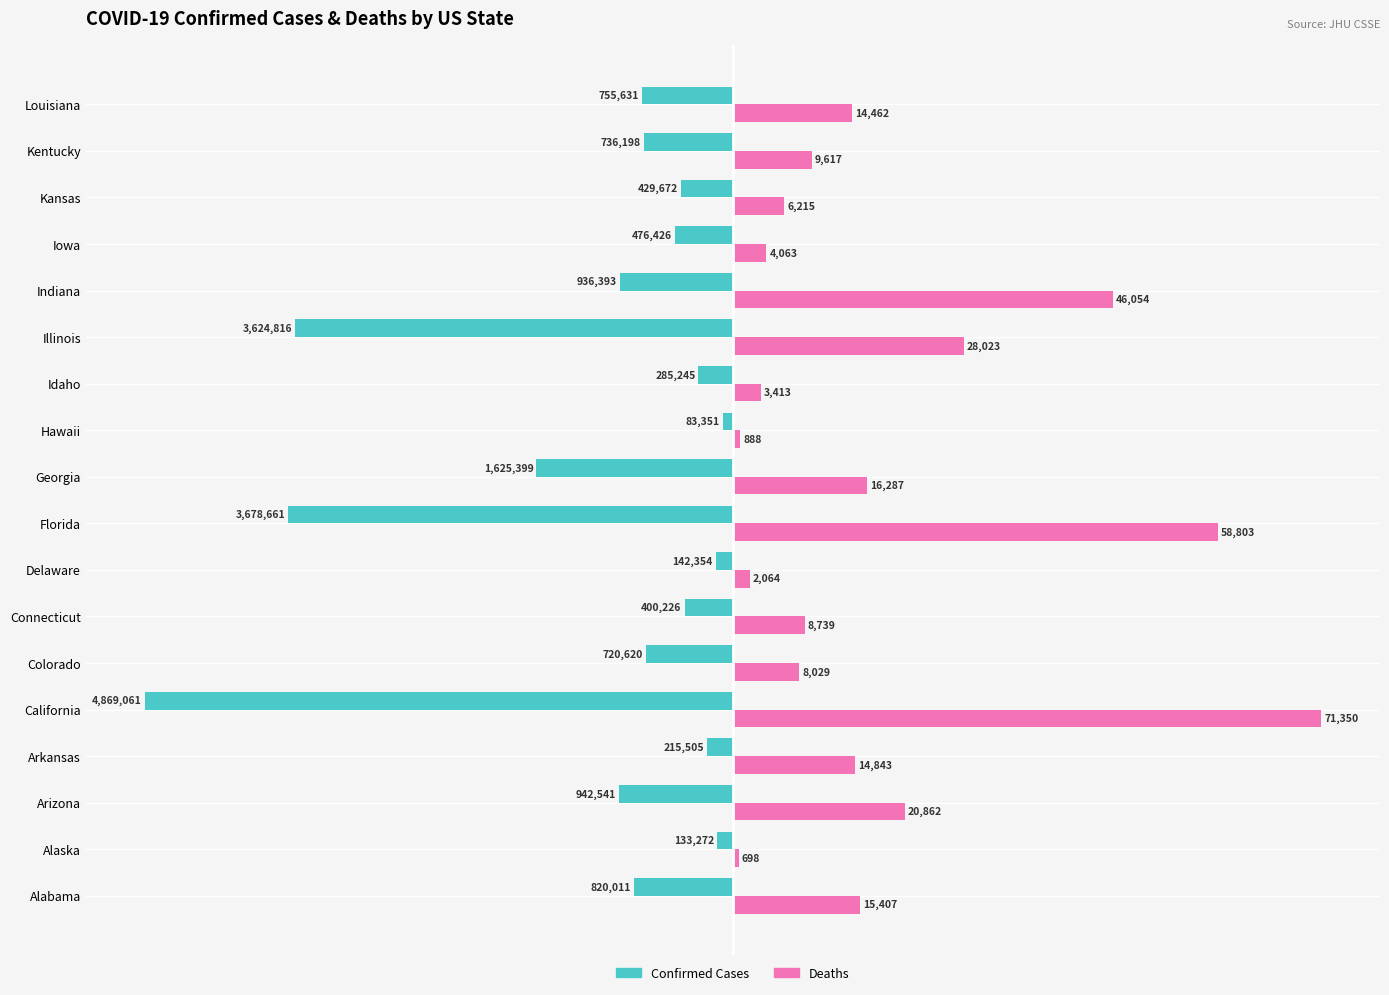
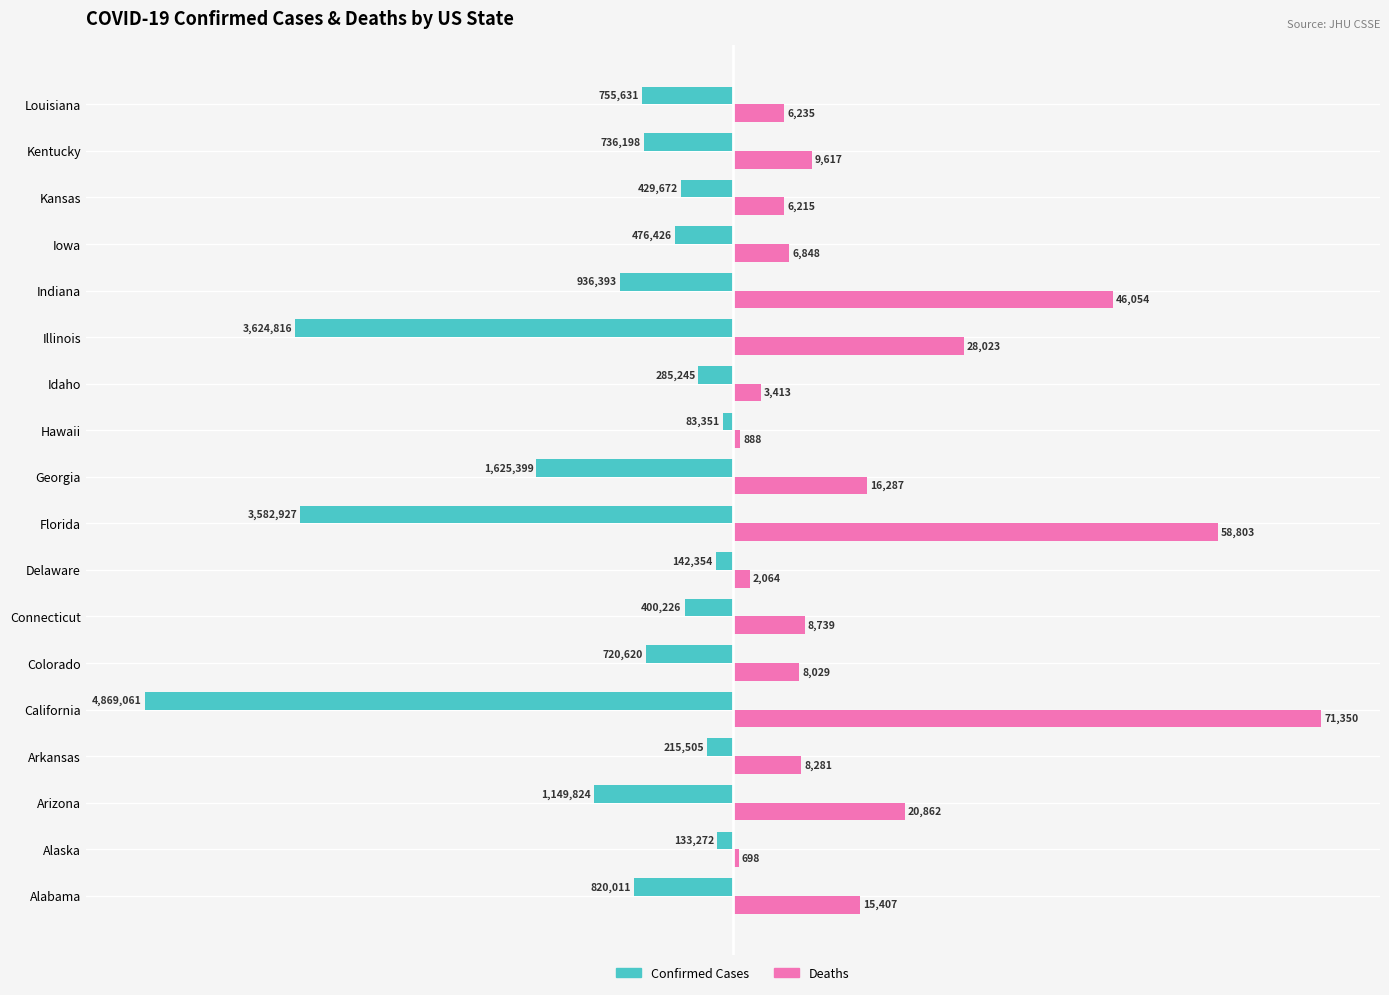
Deaths, Louisiana: 14,462 -> 6,235
Deaths, Iowa: 4,063 -> 6,848
Confirmed Cases, Florida: 3,678,661 -> 3,582,927
Deaths, Arkansas: 14,843 -> 8,281
Confirmed Cases, Arizona: 942,541 -> 1,149,824
